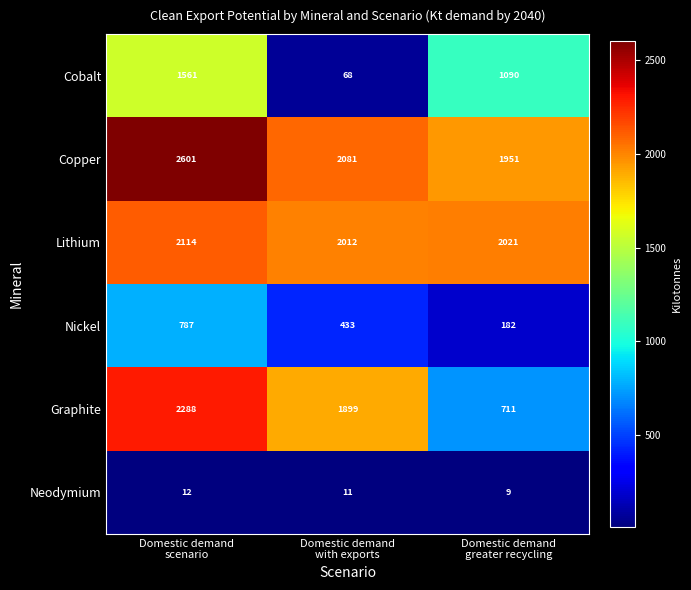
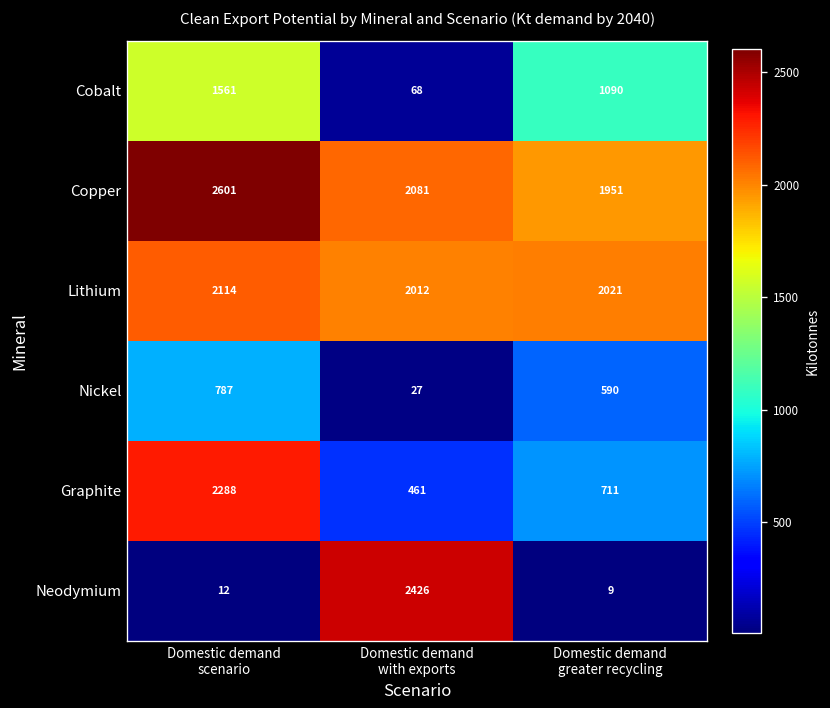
Nickel, Domestic demand with exports: 433 -> 27
Nickel, Domestic demand greater recycling: 182 -> 590
Graphite, Domestic demand with exports: 1899 -> 461
Neodymium, Domestic demand with exports: 11 -> 2426
